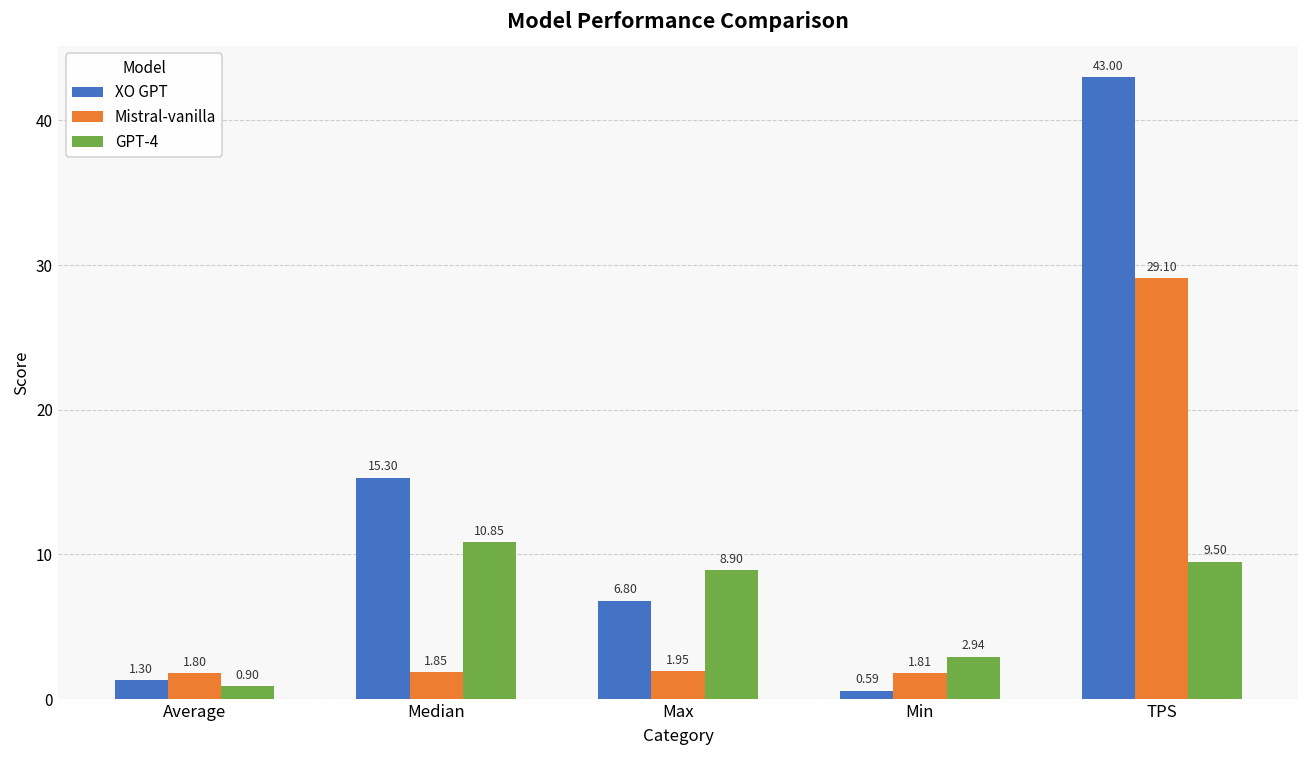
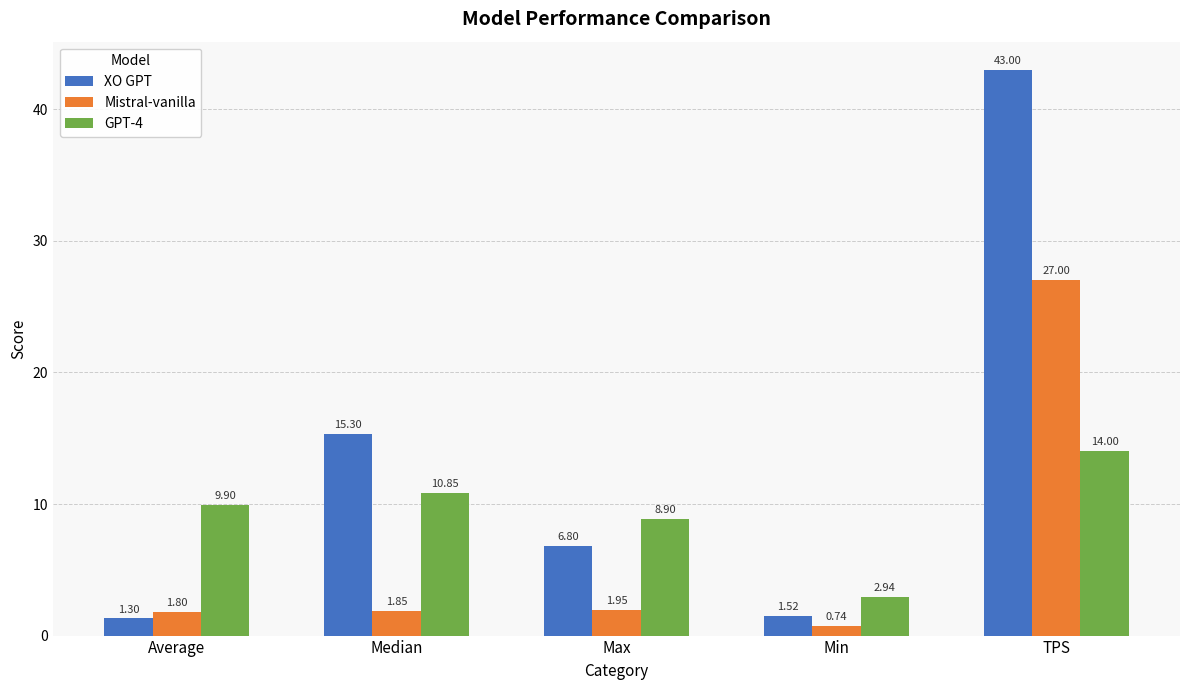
GPT-4, Average: 0.90 -> 9.90
XO GPT, Min: 0.59 -> 1.52
Mistral-vanilla, Min: 1.81 -> 0.74
Mistral-vanilla, TPS: 29.10 -> 27.00
GPT-4, TPS: 9.50 -> 14.00
